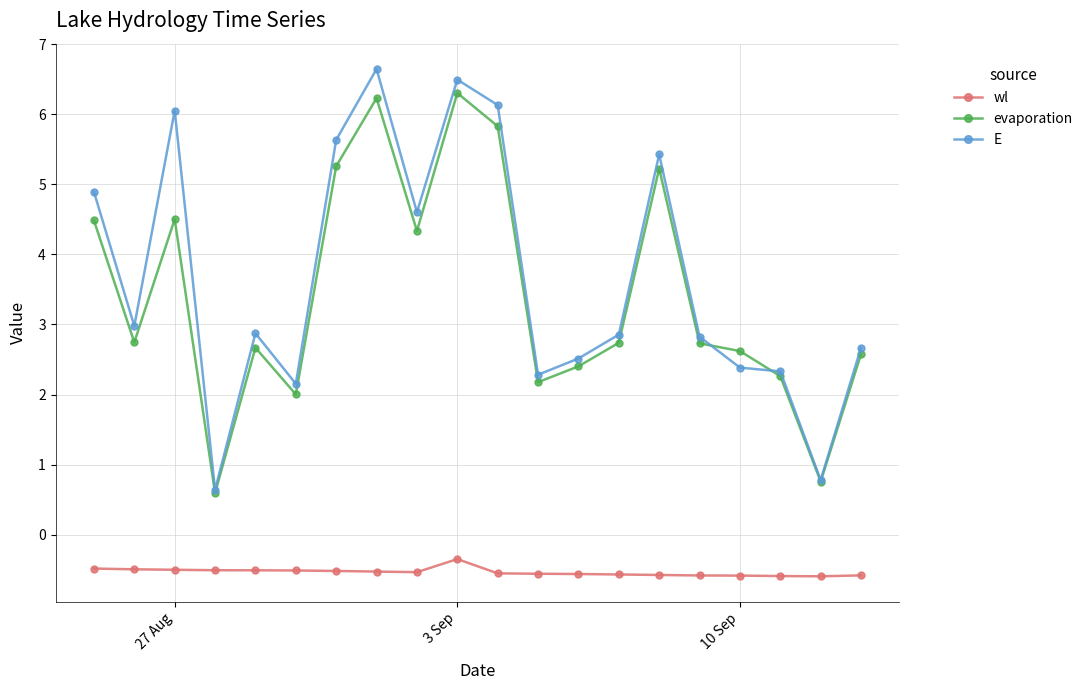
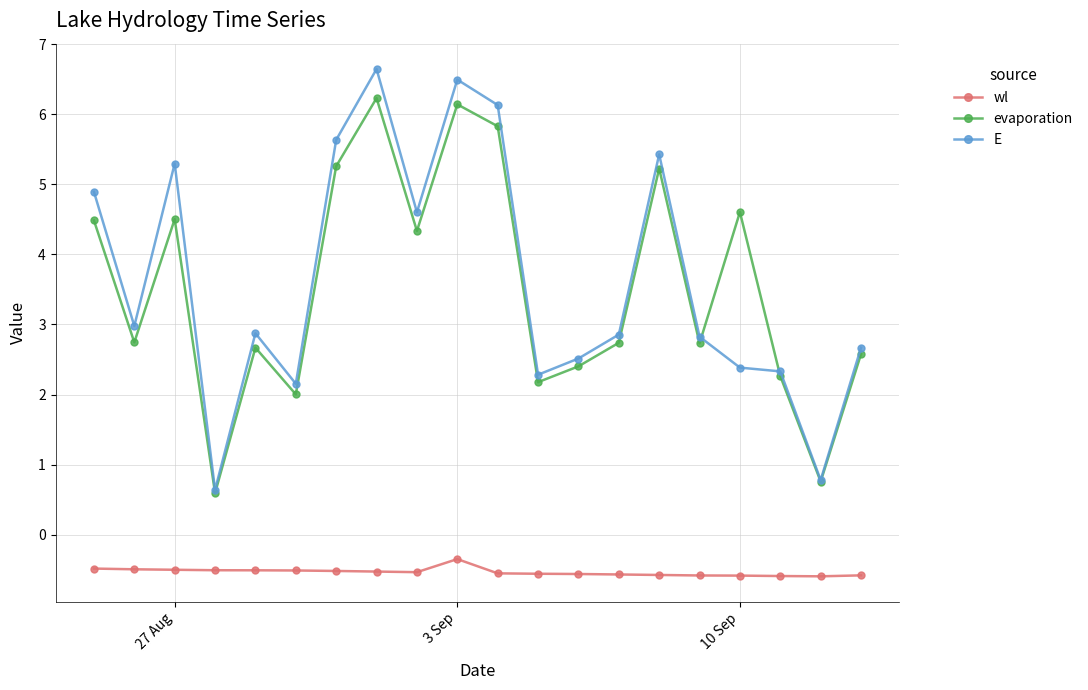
E, 27 Aug: 6.1 -> 5.3
evaporation, 3 Sep: 6.3 -> 6.1
evaporation, 10 Sep: 2.6 -> 4.6
